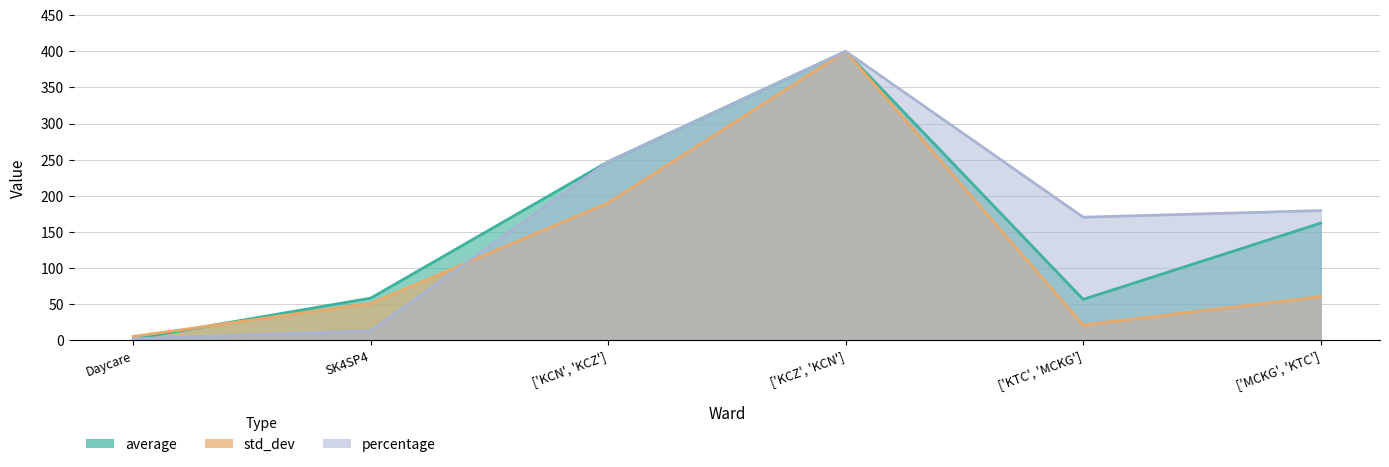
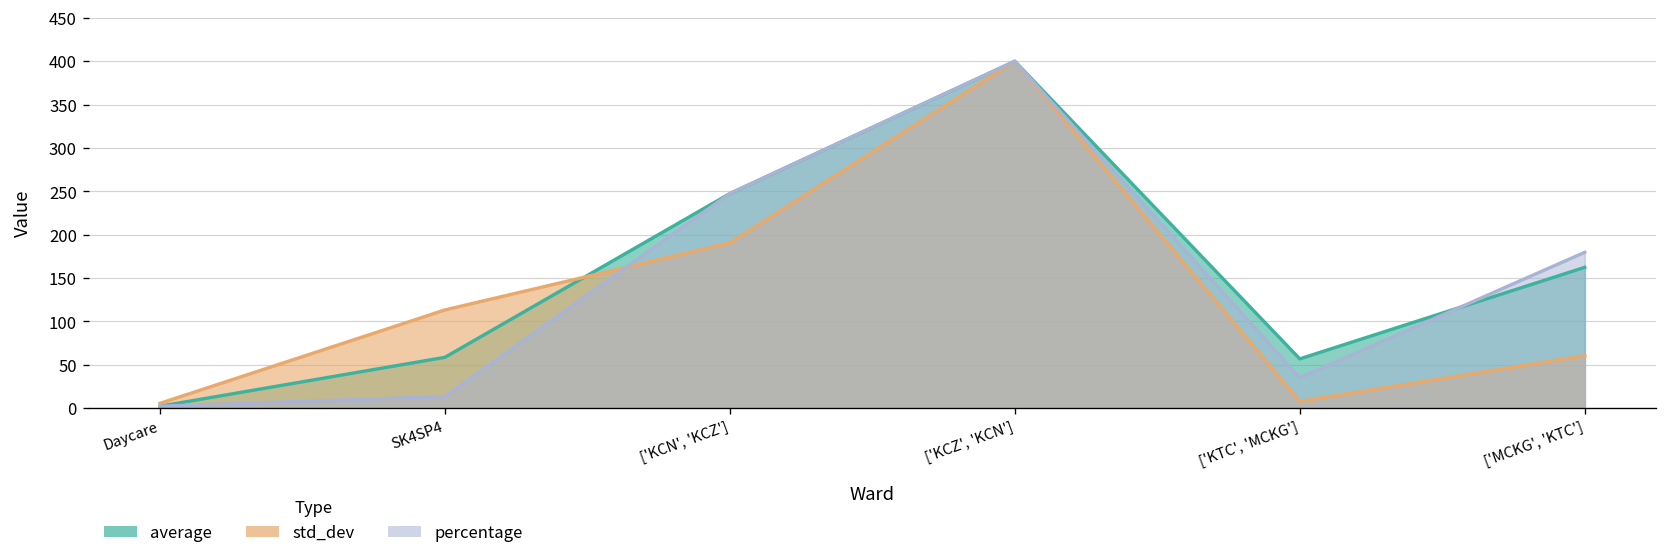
std_dev, SK4SP4: 50 -> 110
std_dev, ['KTC', 'MCKG']: 20 -> 10
percentage, ['KTC', 'MCKG']: 170 -> 30
